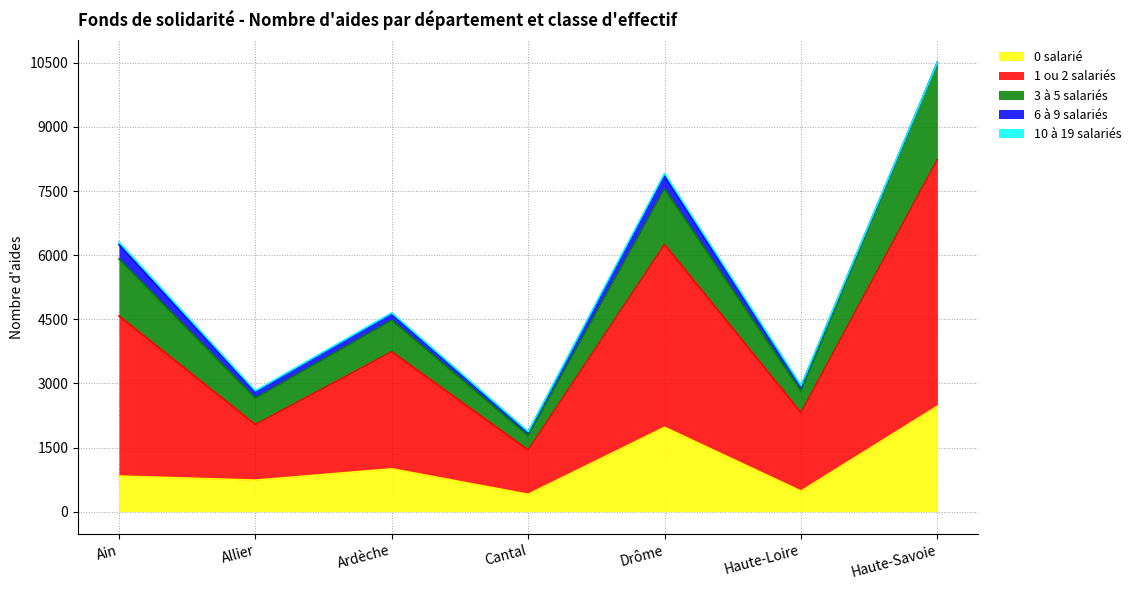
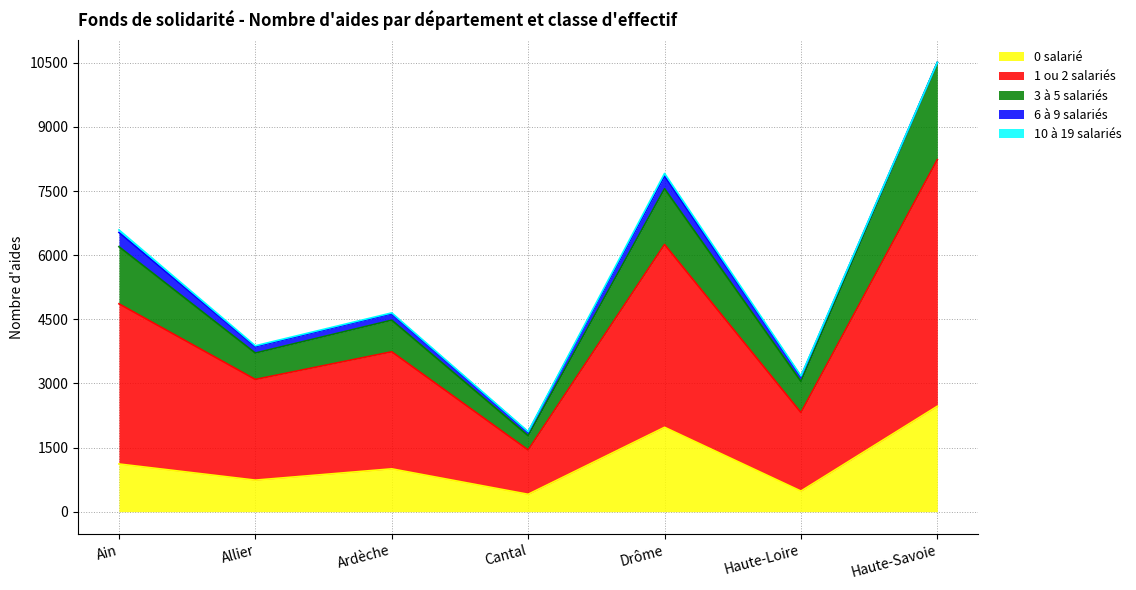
0 salarié, Ain: 800 -> 1100
1 ou 2 salariés, Allier: 1300 -> 2400
3 à 5 salariés, Haute-Loire: 500 -> 700
